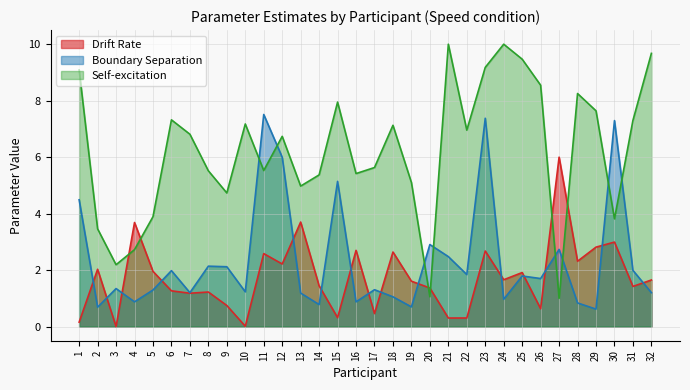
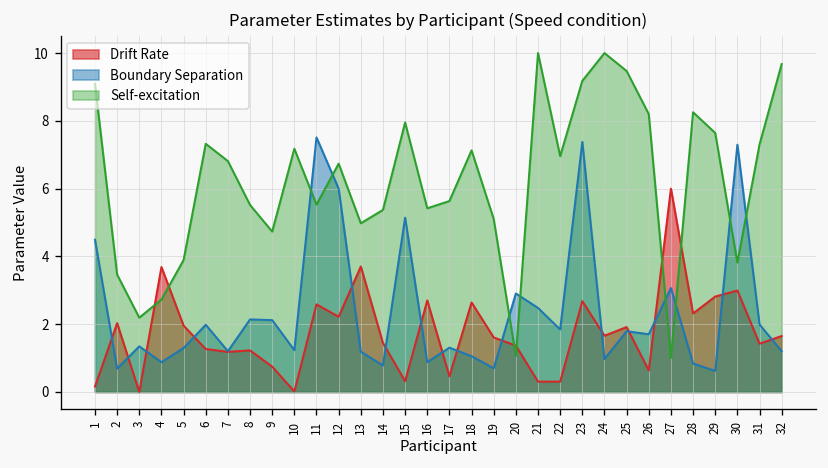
Self-excitation, 26: 8.5 -> 8.2
Boundary Separation, 27: 2.7 -> 3.1
